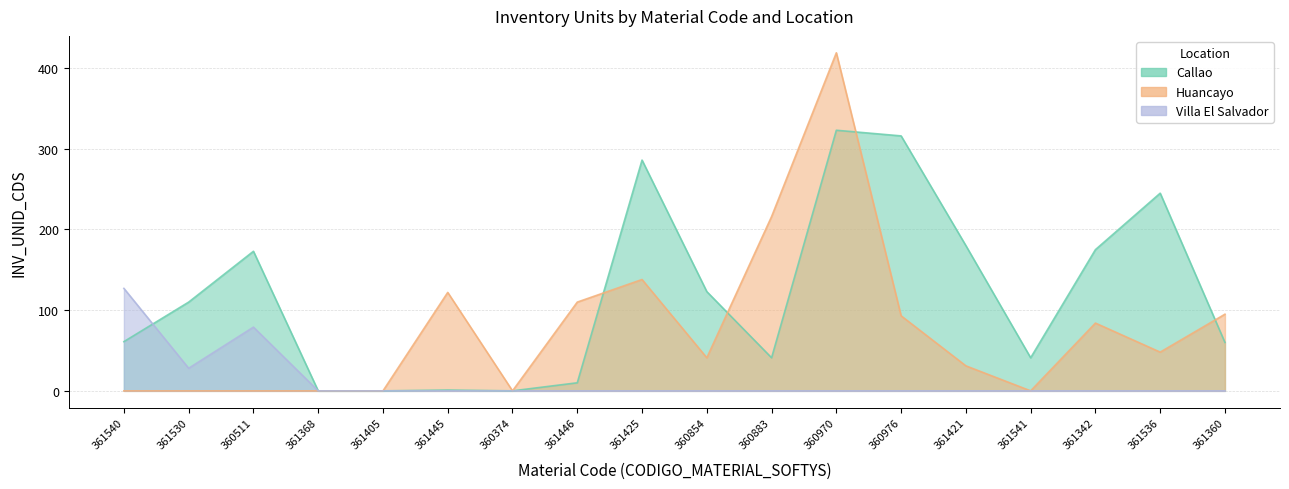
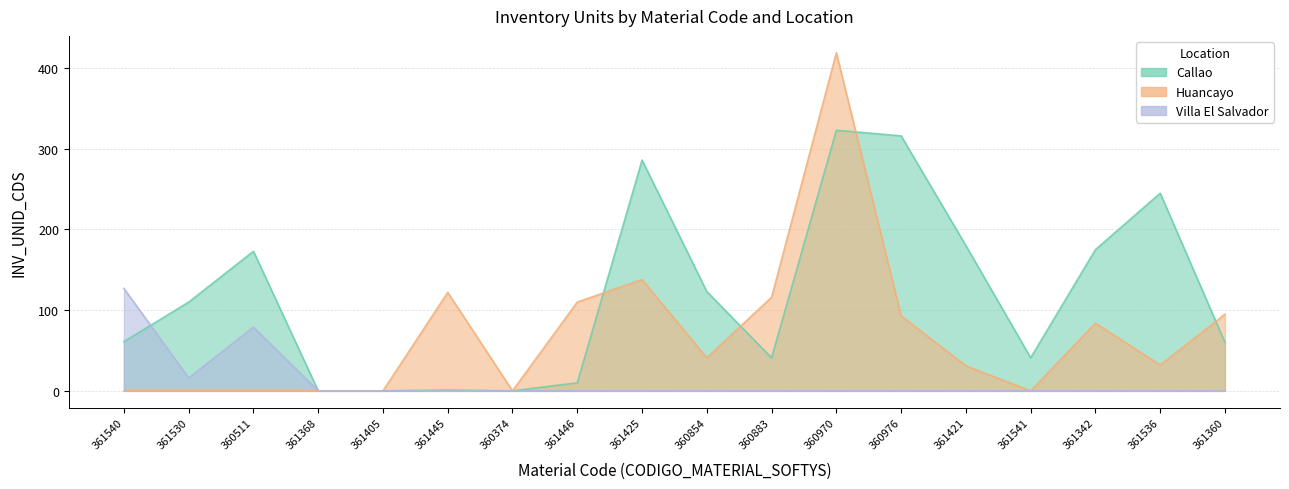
Villa El Salvador, 361530: 30 -> 20
Huancayo, 360883: 220 -> 120
Huancayo, 361536: 50 -> 30
